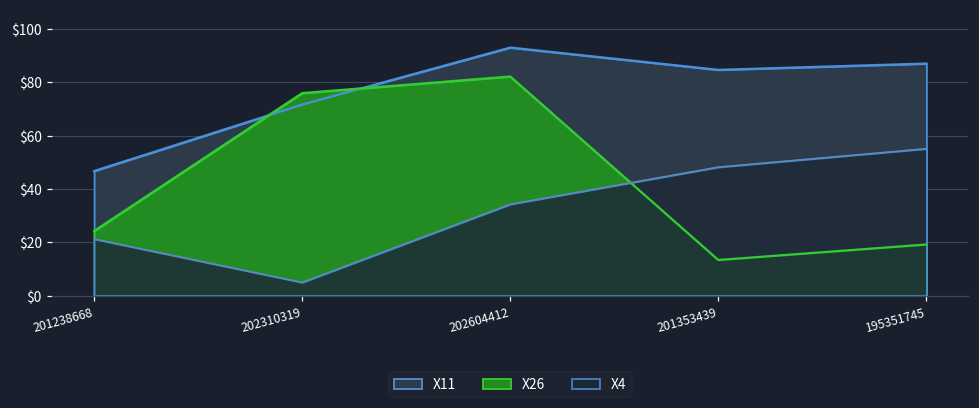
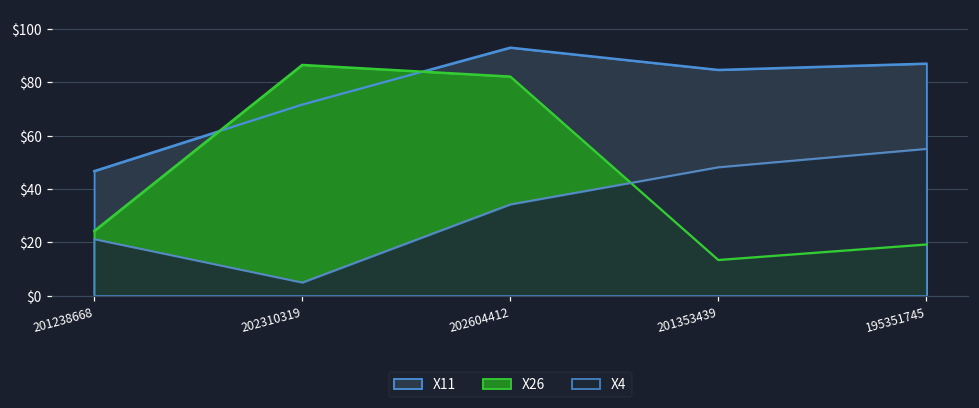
X26, 202310319: $76 -> $87
